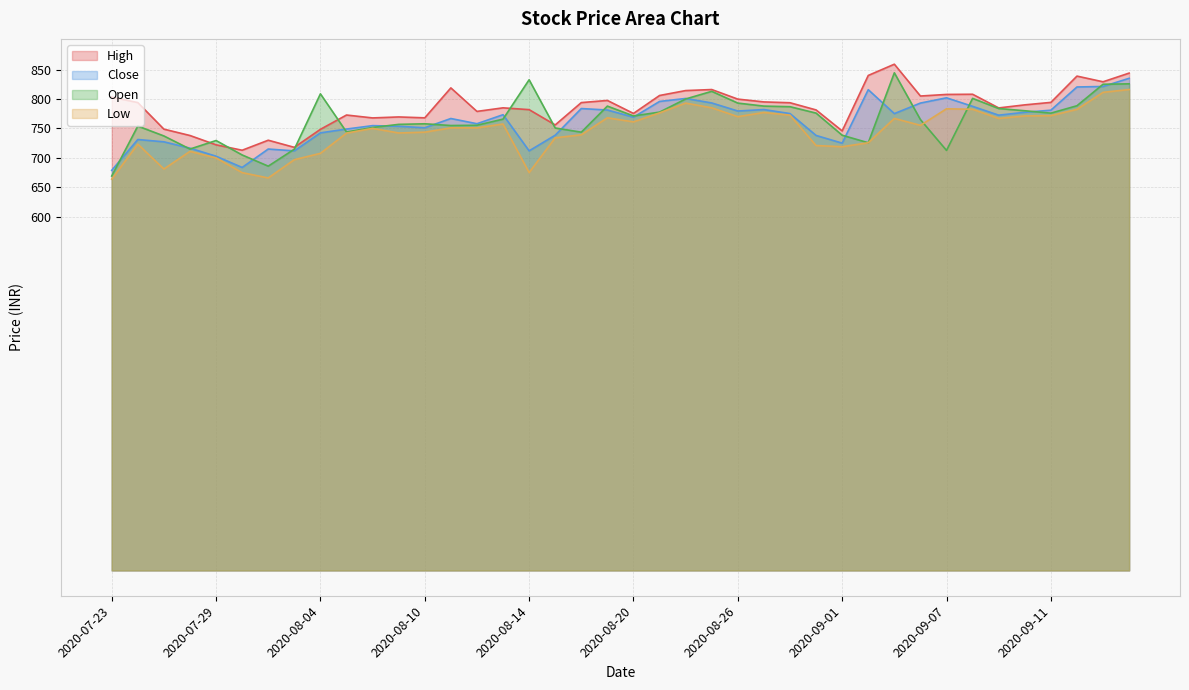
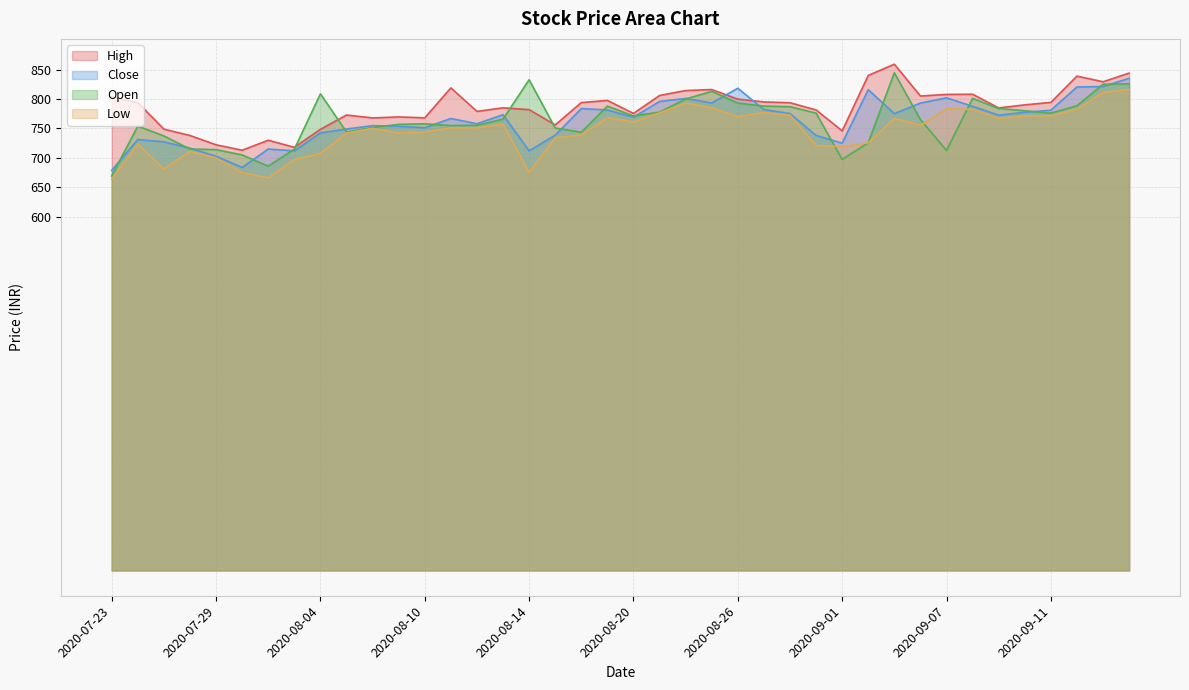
Open, 2020-07-29: 730 -> 710
Close, 2020-08-26: 780 -> 820
Open, 2020-09-01: 740 -> 700
